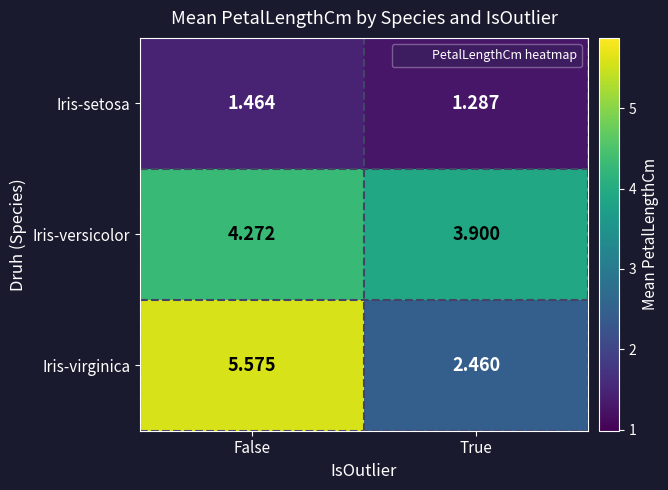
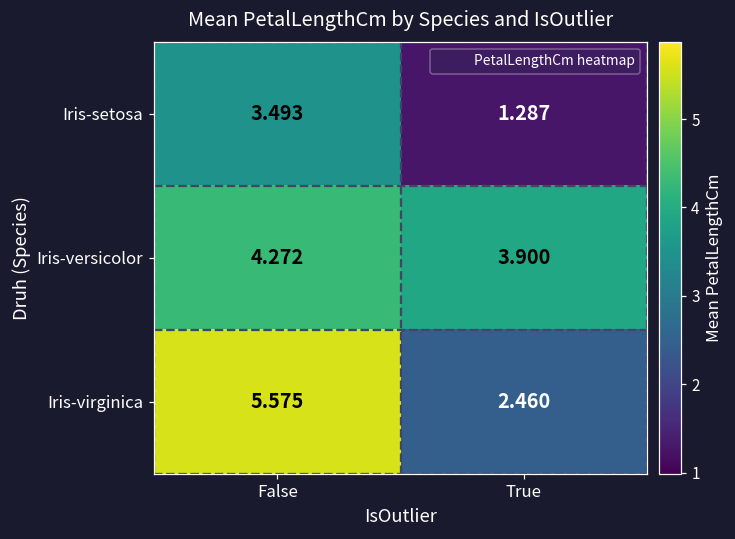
Iris-setosa, False: 1.464 -> 3.493
